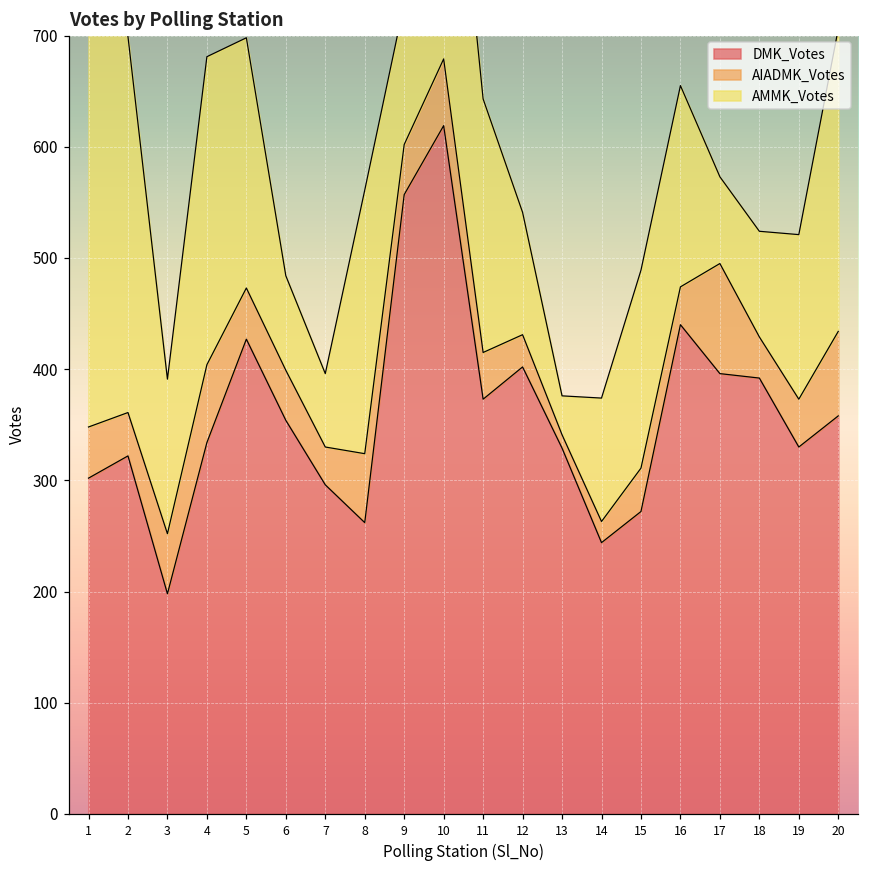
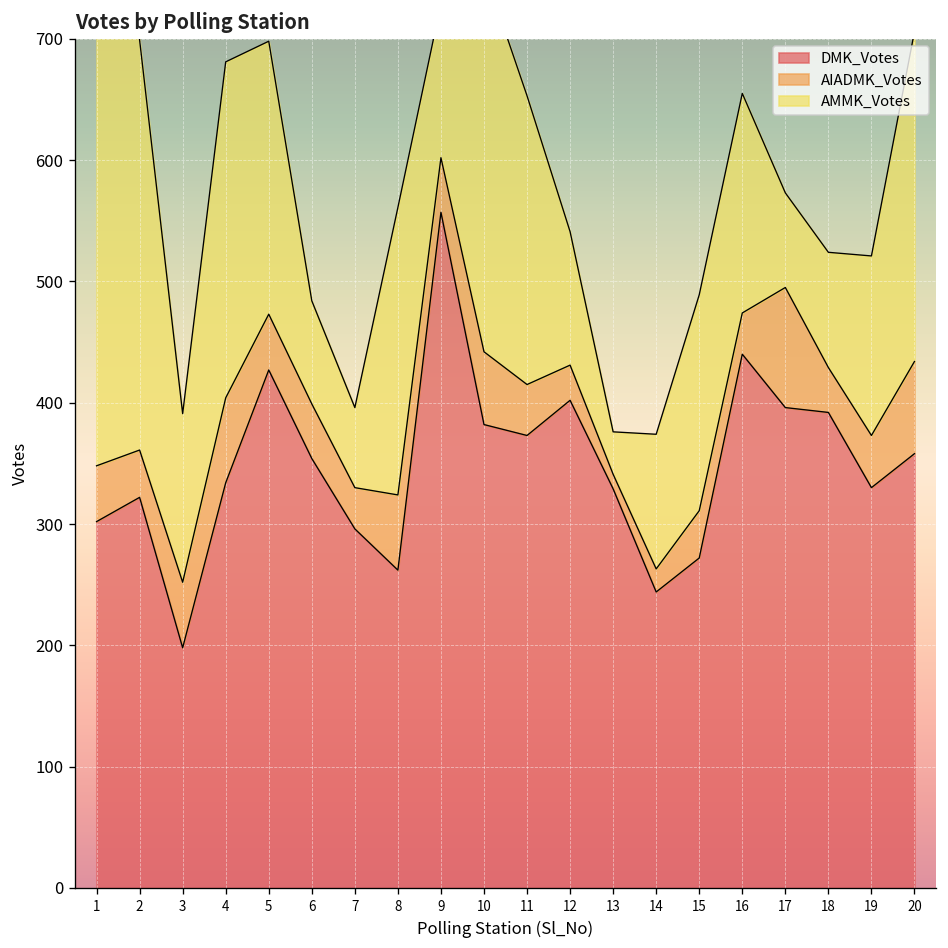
DMK_Votes, 10: 619 -> 382
AMMK_Votes, 11: 228 -> 238
